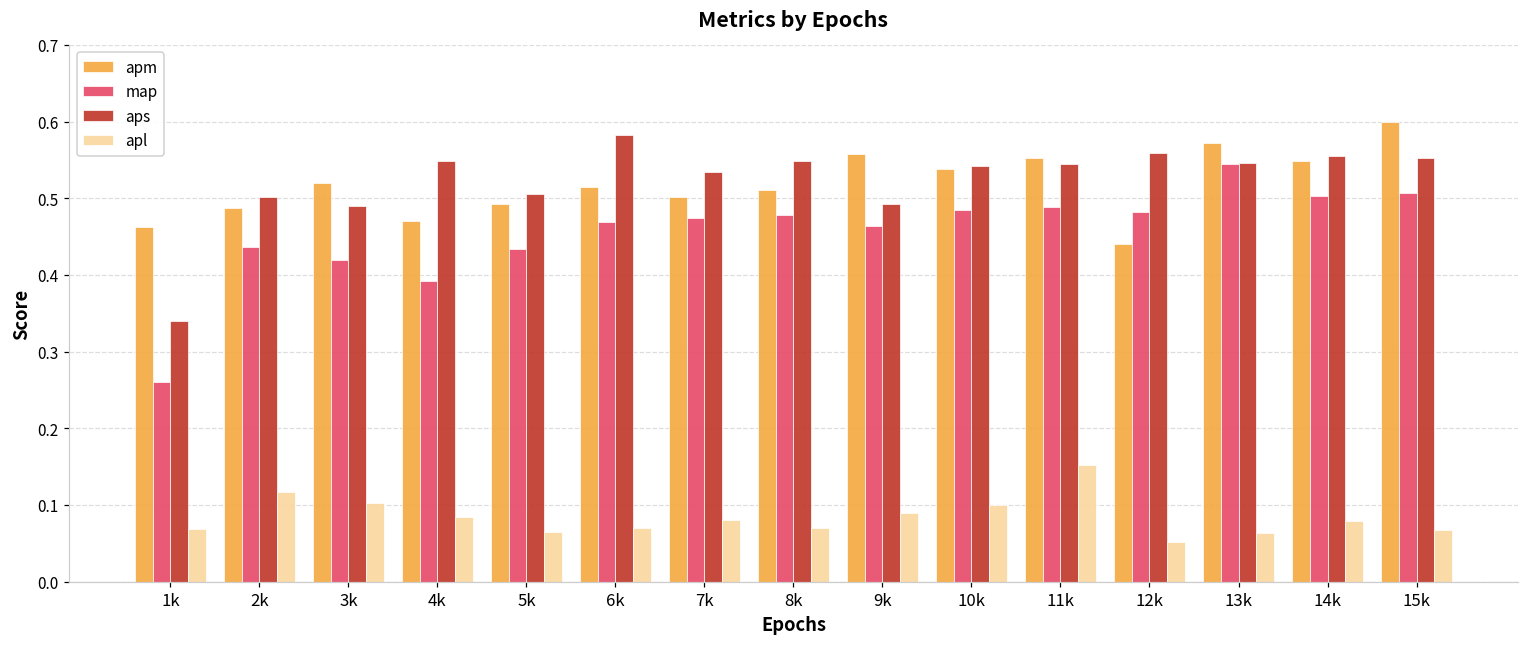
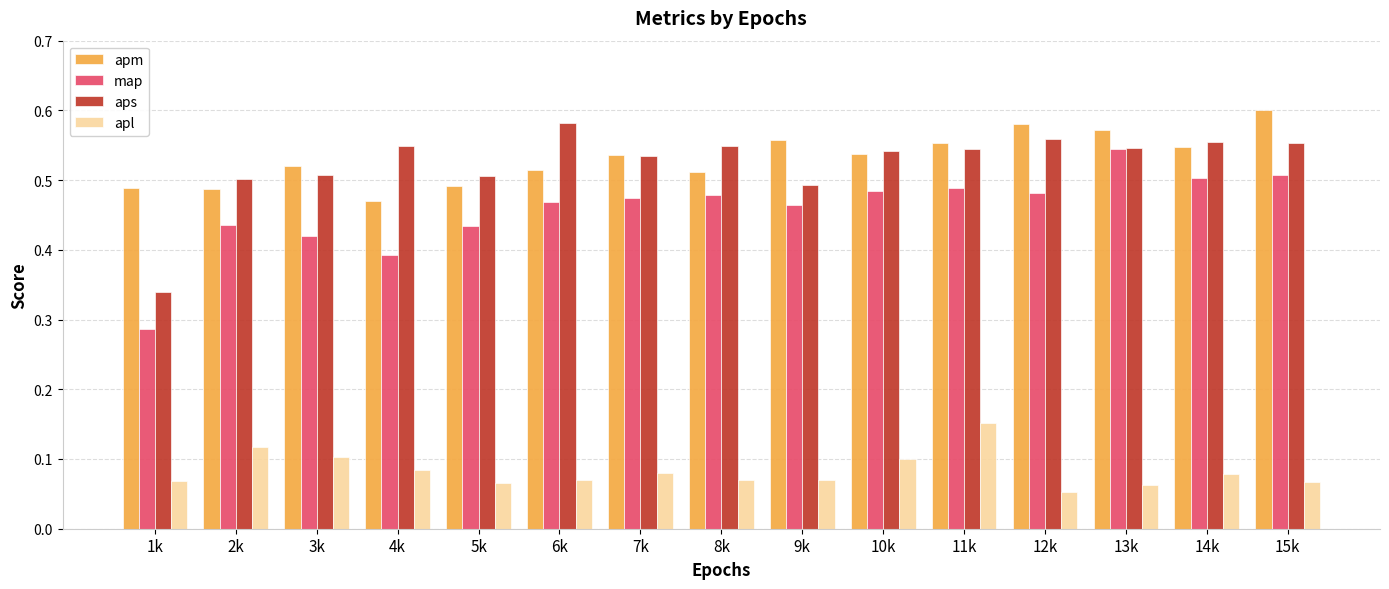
apm, 1k: 0.46 -> 0.49
map, 1k: 0.26 -> 0.29
aps, 3k: 0.49 -> 0.51
apm, 7k: 0.50 -> 0.54
apl, 9k: 0.09 -> 0.07
apm, 12k: 0.44 -> 0.58
